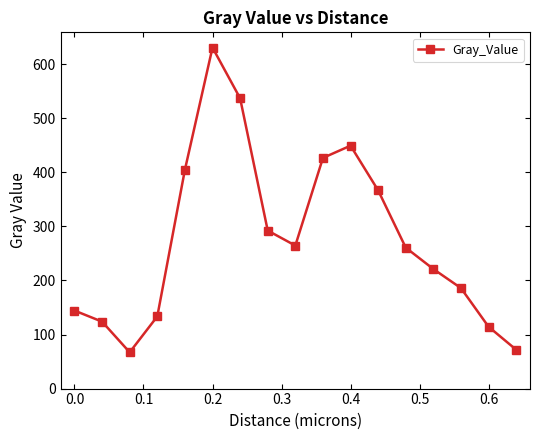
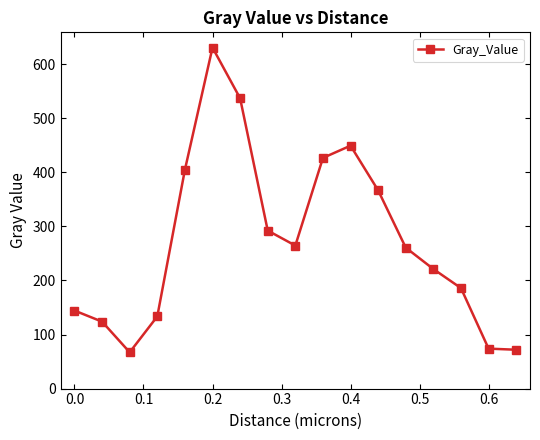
0.6: 110 -> 70
